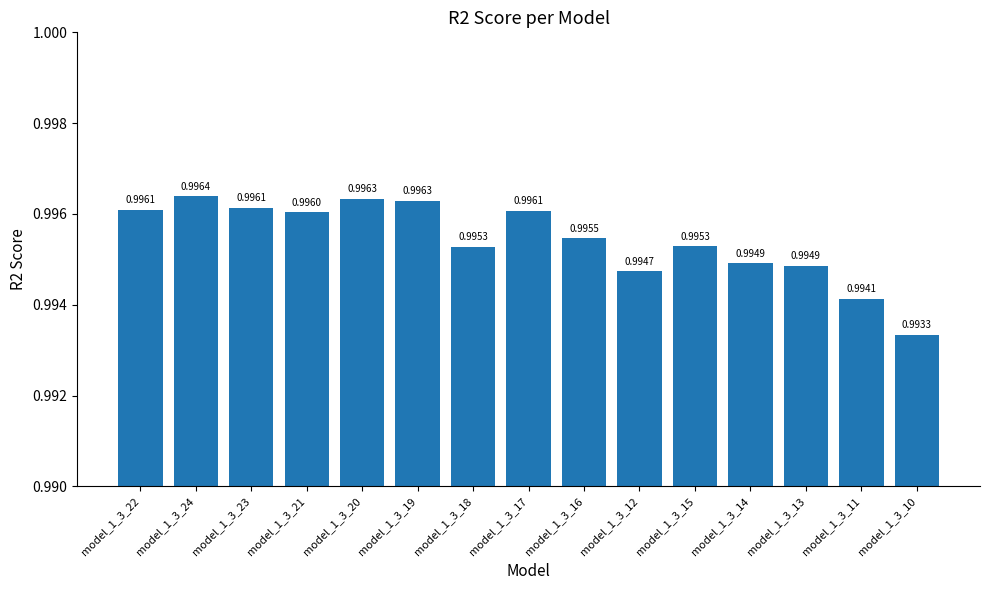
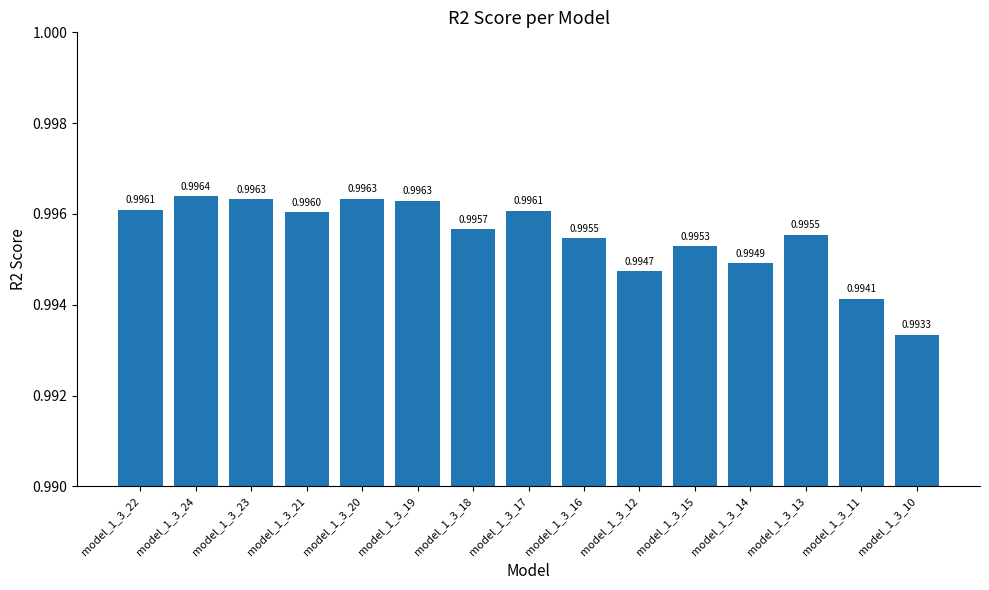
model_1_3_23: 0.9961 -> 0.9963
model_1_3_18: 0.9953 -> 0.9957
model_1_3_13: 0.9949 -> 0.9955
